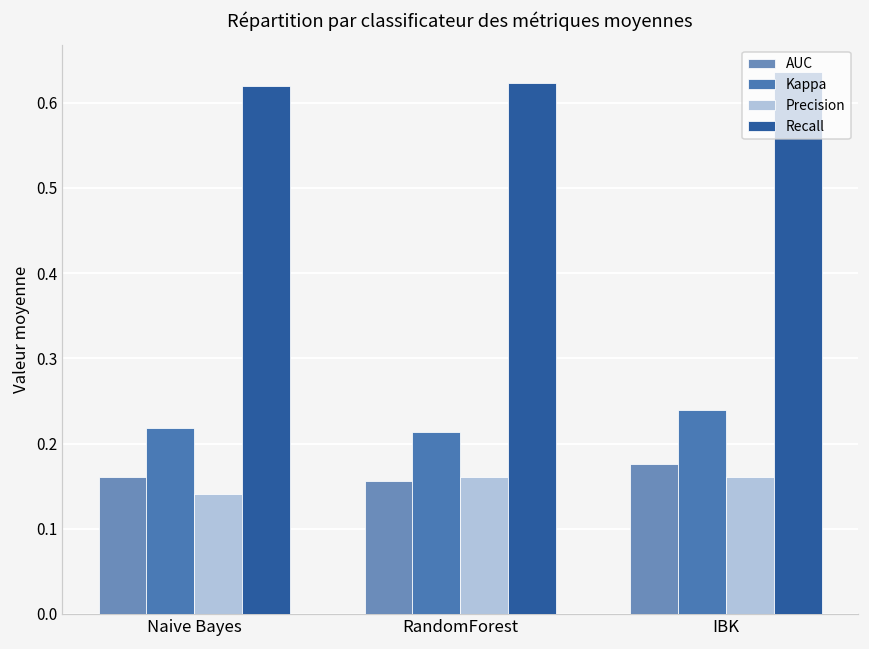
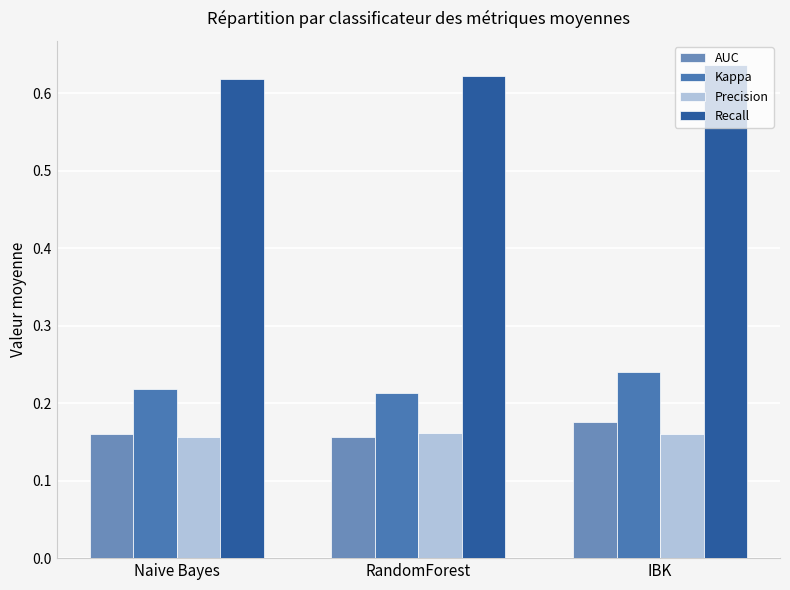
Precision, Naive Bayes: 0.14 -> 0.16
